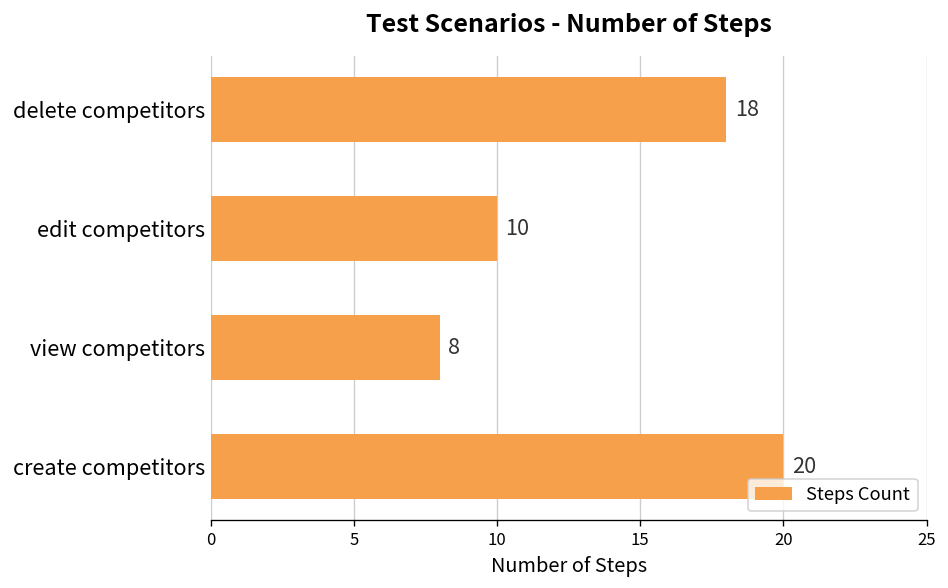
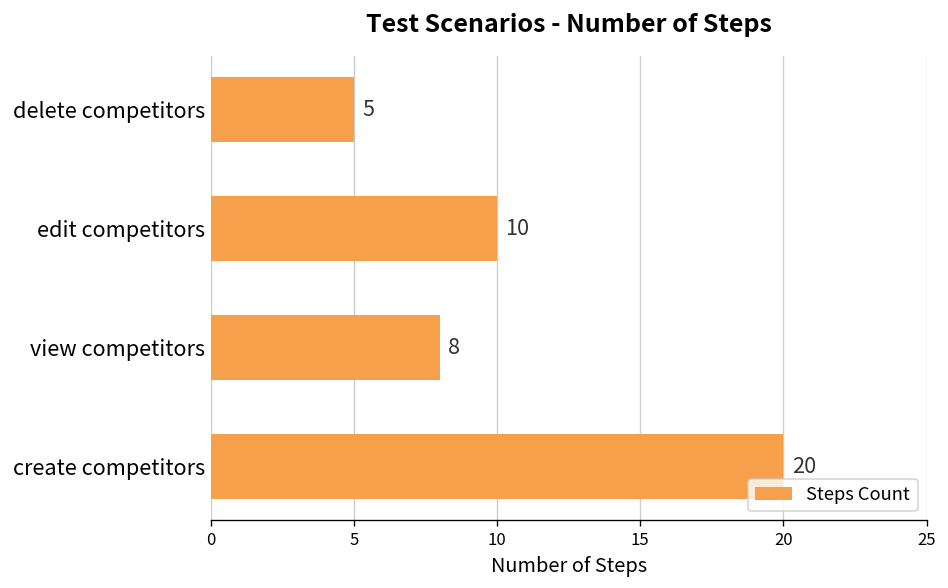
delete competitors: 18 -> 5
